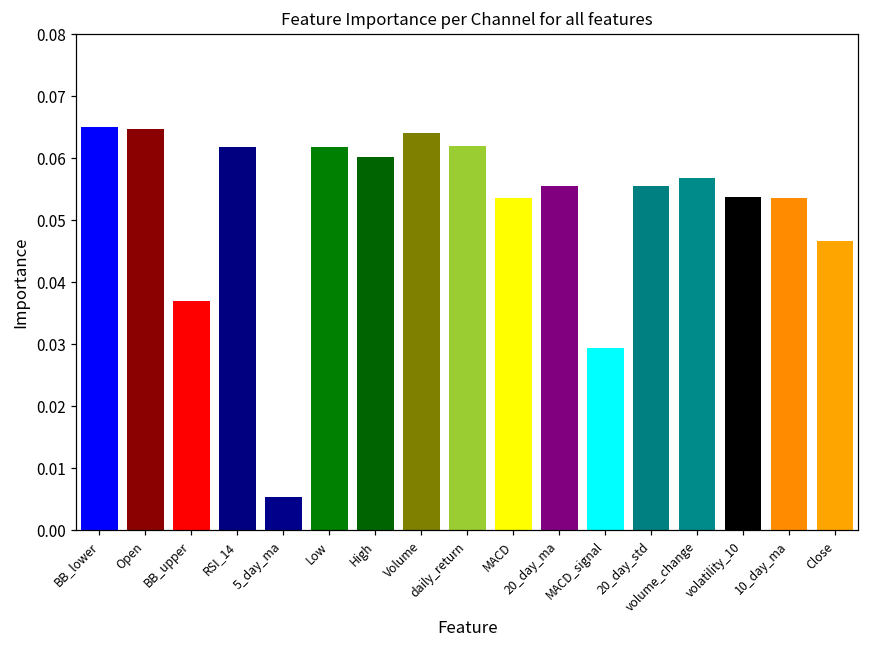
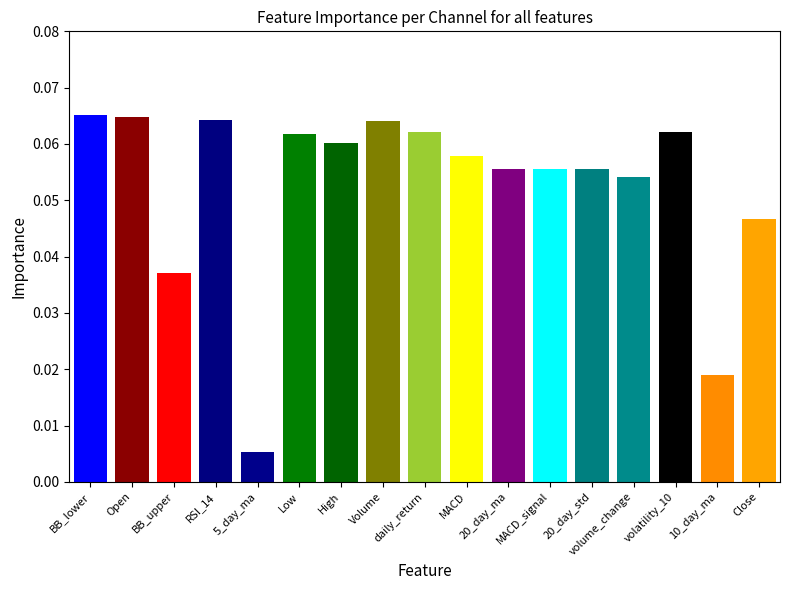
RSI_14: 0.062 -> 0.064
MACD: 0.054 -> 0.058
MACD_signal: 0.029 -> 0.056
volume_change: 0.057 -> 0.054
volatility_10: 0.054 -> 0.062
10_day_ma: 0.054 -> 0.019
